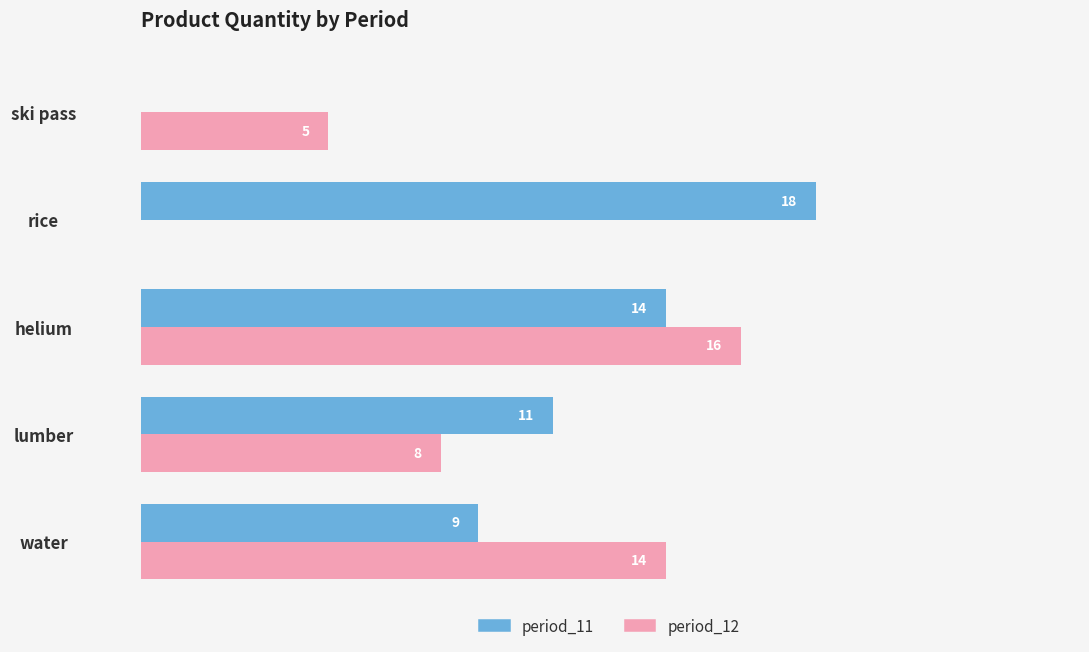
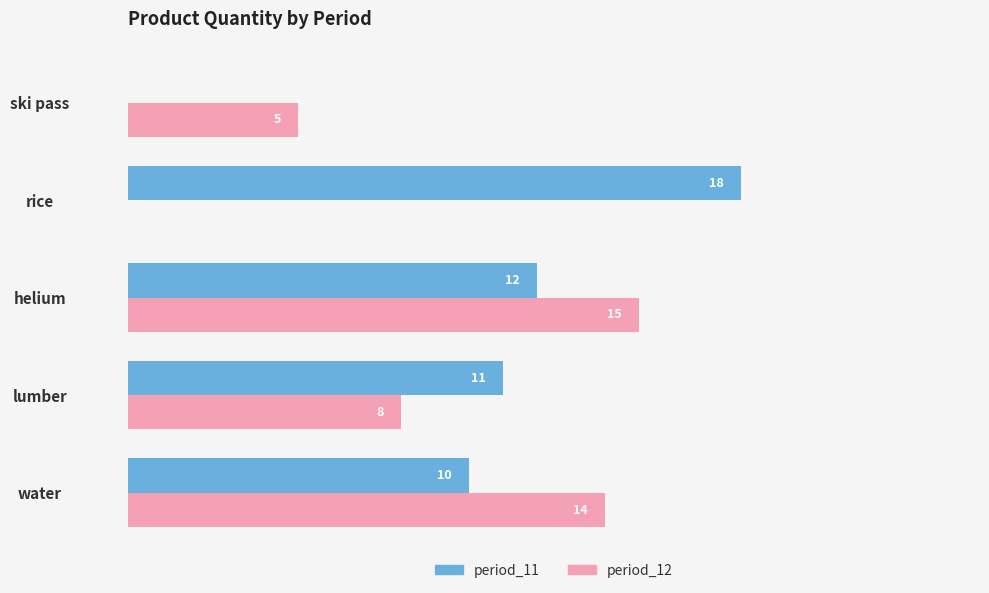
period_11, helium: 14 -> 12
period_12, helium: 16 -> 15
period_11, water: 9 -> 10
